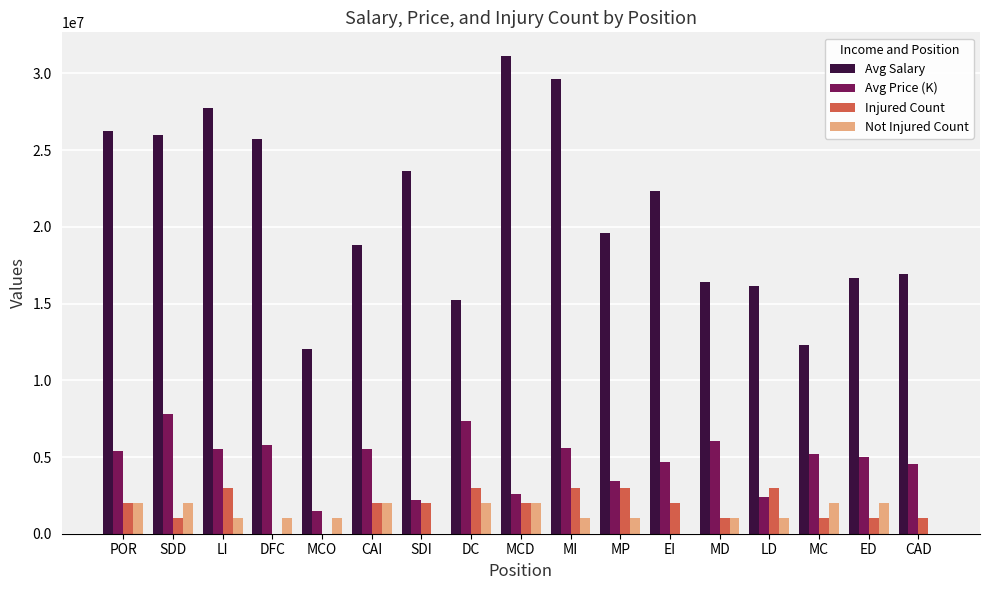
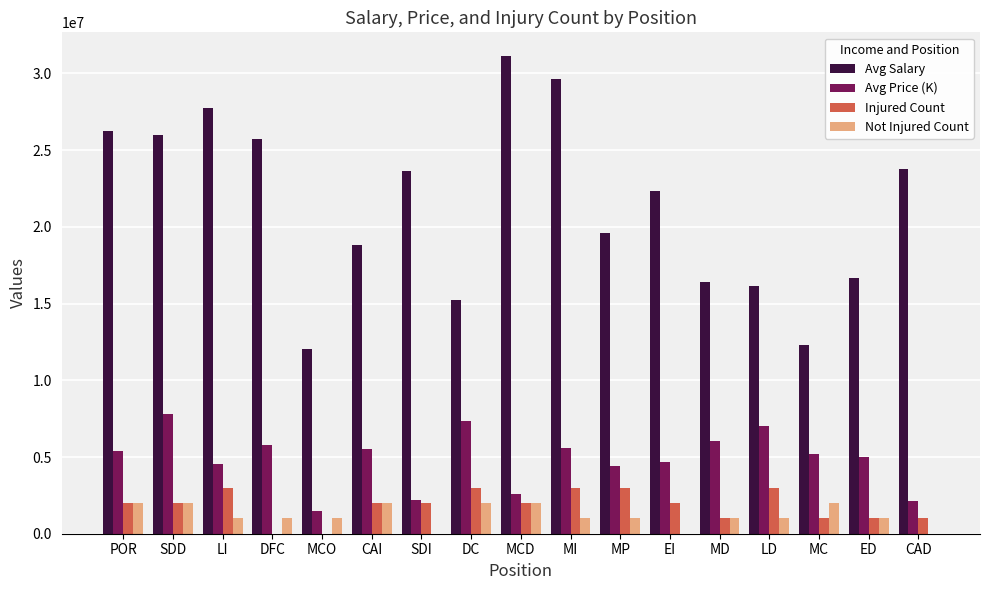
Injured Count, SDD: 1000000 -> 2000000
Avg Price (K), LI: 5500000 -> 4500000
Avg Price (K), MP: 3400000 -> 4400000
Avg Price (K), LD: 2400000 -> 7000000
Not Injured Count, ED: 2000000 -> 1000000
Avg Salary, CAD: 16900000 -> 23700000
Avg Price (K), CAD: 4500000 -> 2100000
